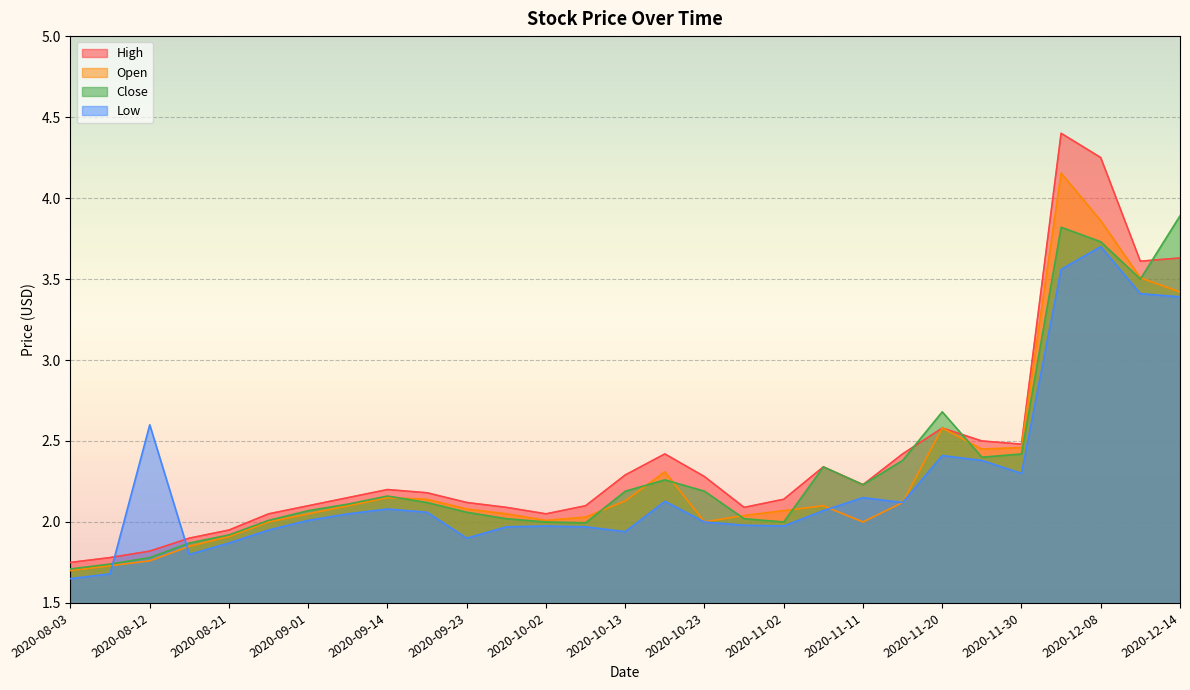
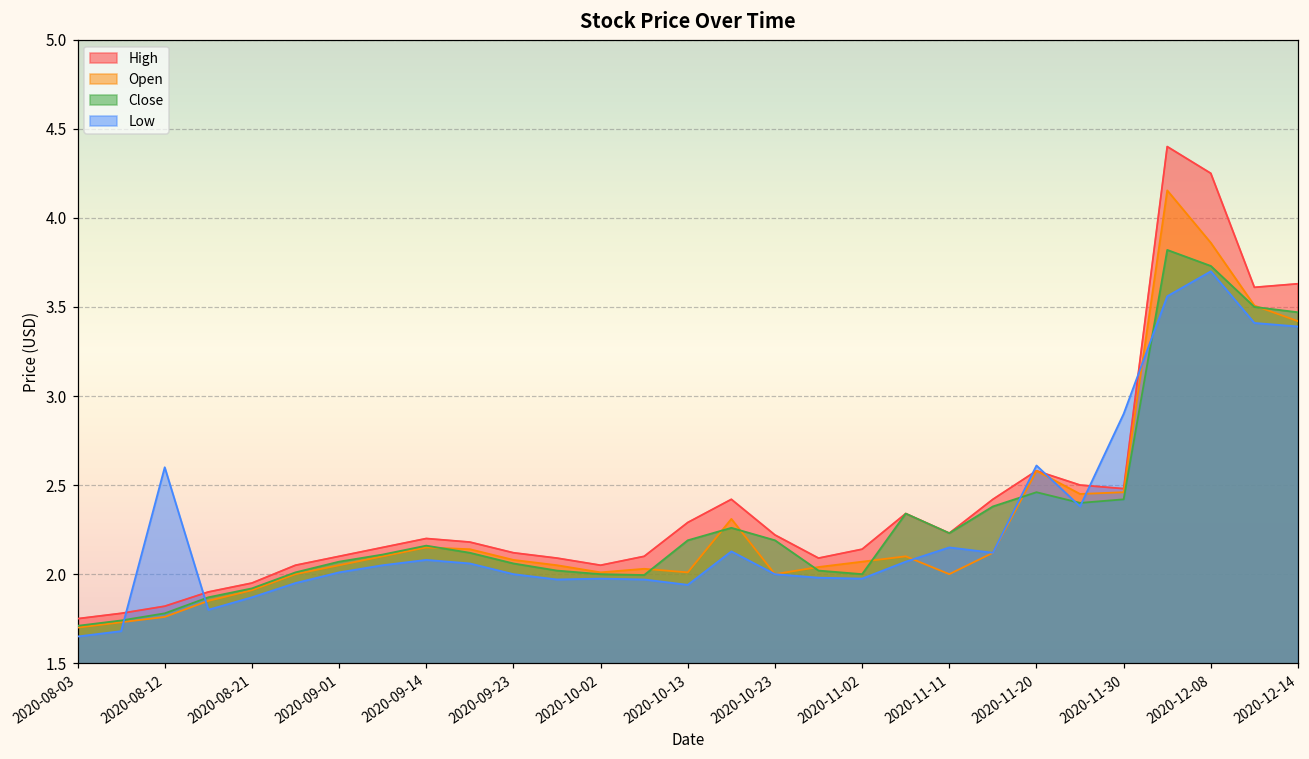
Low, 2020-09-23: 1.9 -> 2.0
Open, 2020-10-13: 2.13 -> 2.01
High, 2020-10-23: 2.28 -> 2.22
Close, 2020-11-20: 2.68 -> 2.46
Low, 2020-11-20: 2.41 -> 2.61
Low, 2020-11-30: 2.3 -> 2.9
Close, 2020-12-14: 3.89 -> 3.47
